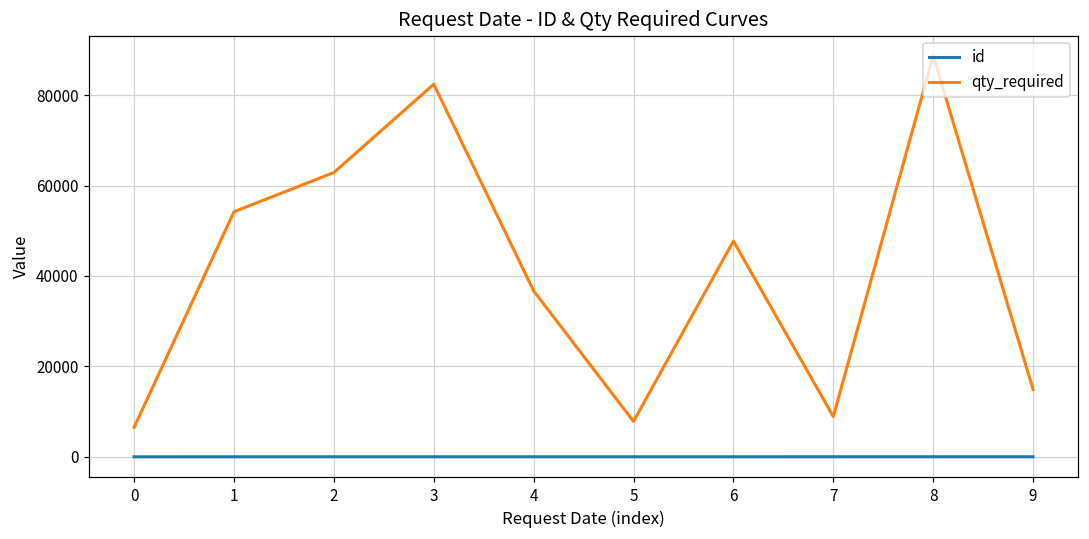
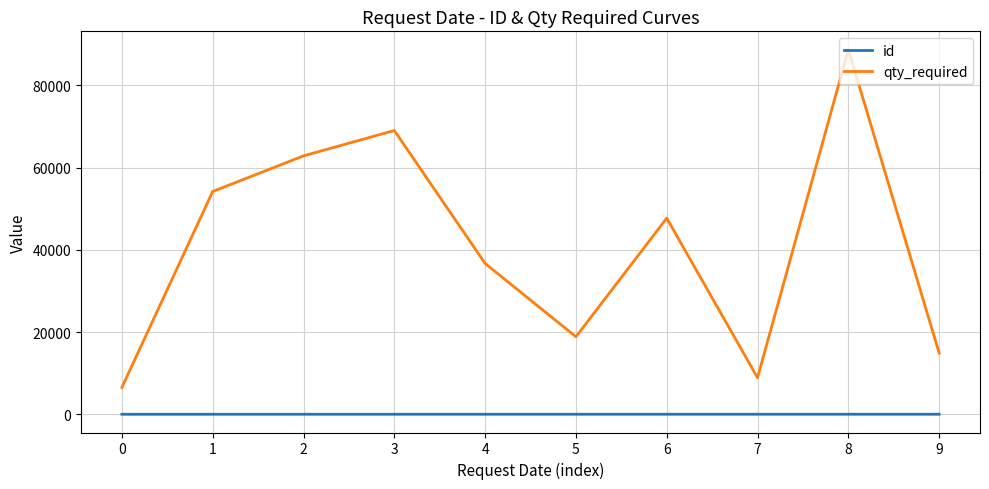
qty_required, 3: 82000 -> 69000
qty_required, 5: 8000 -> 19000
